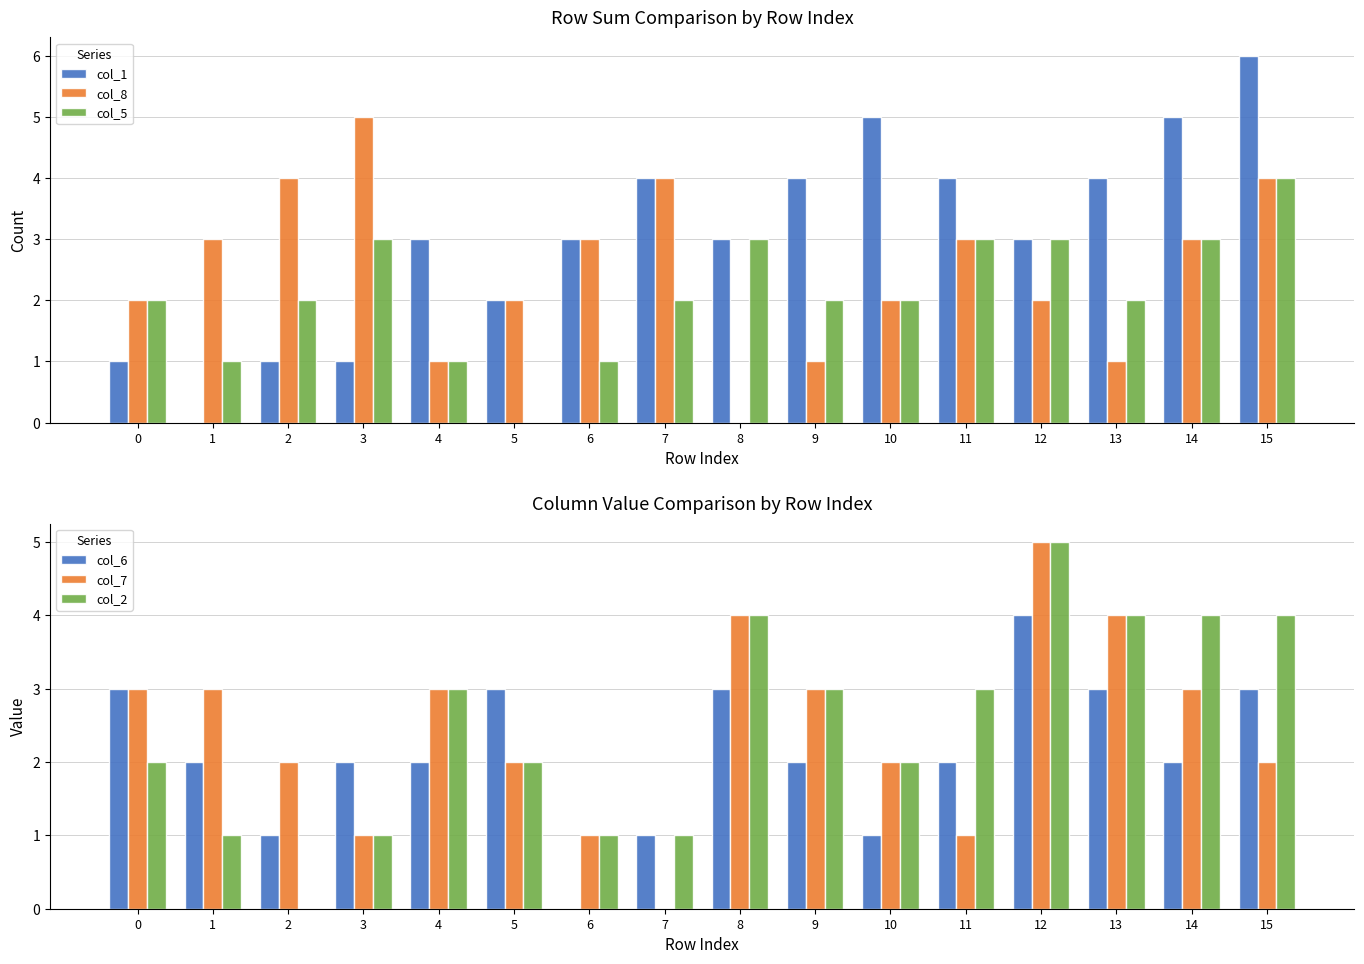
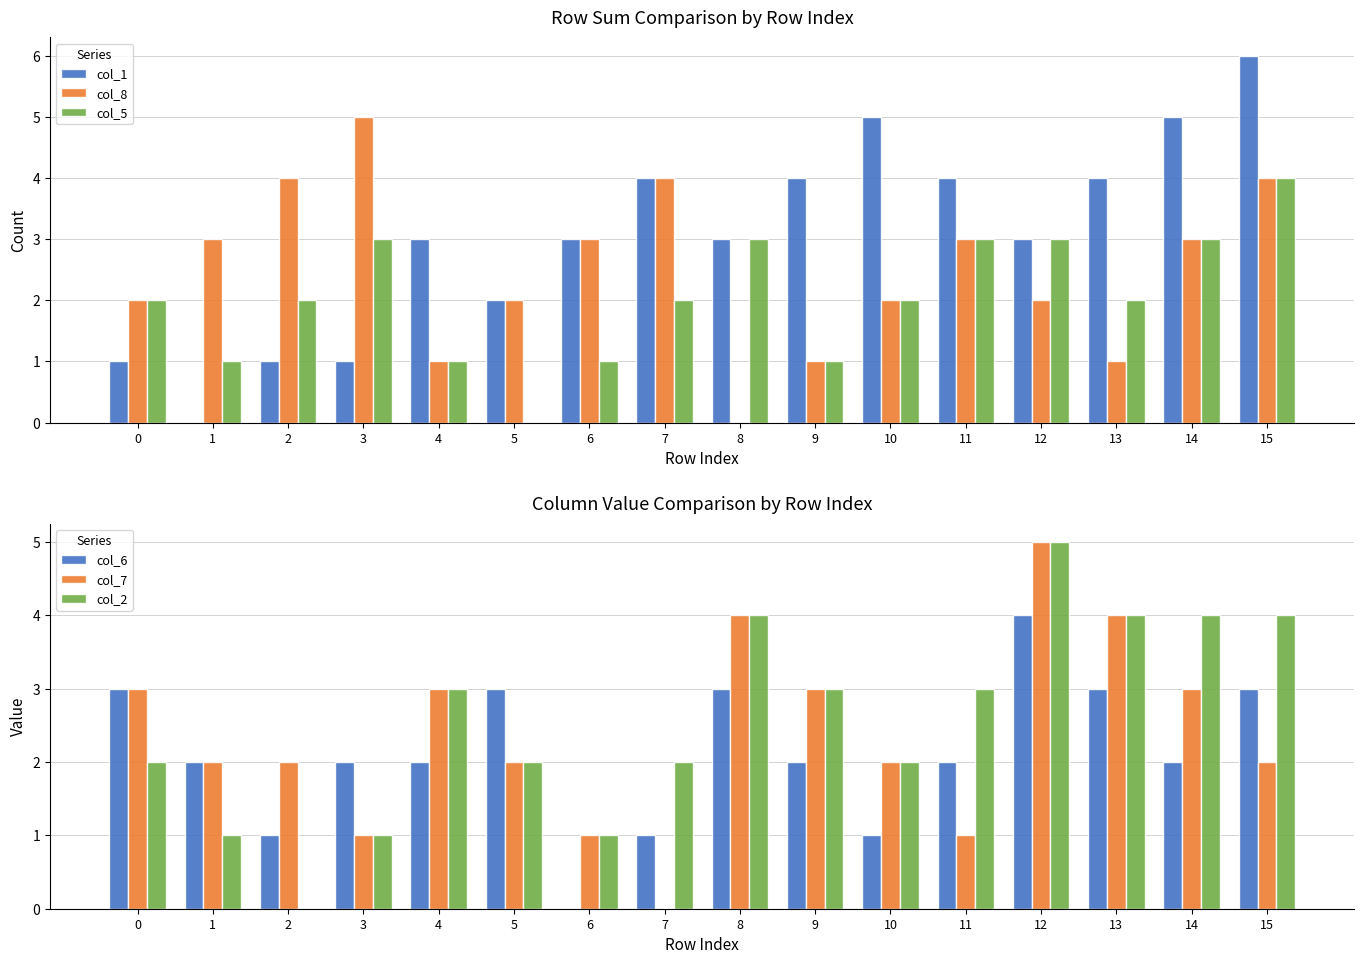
Row Sum Comparison by Row Index, col_5, 9: 2 -> 1
Column Value Comparison by Row Index, col_7, 1: 3 -> 2
Column Value Comparison by Row Index, col_2, 7: 1 -> 2
